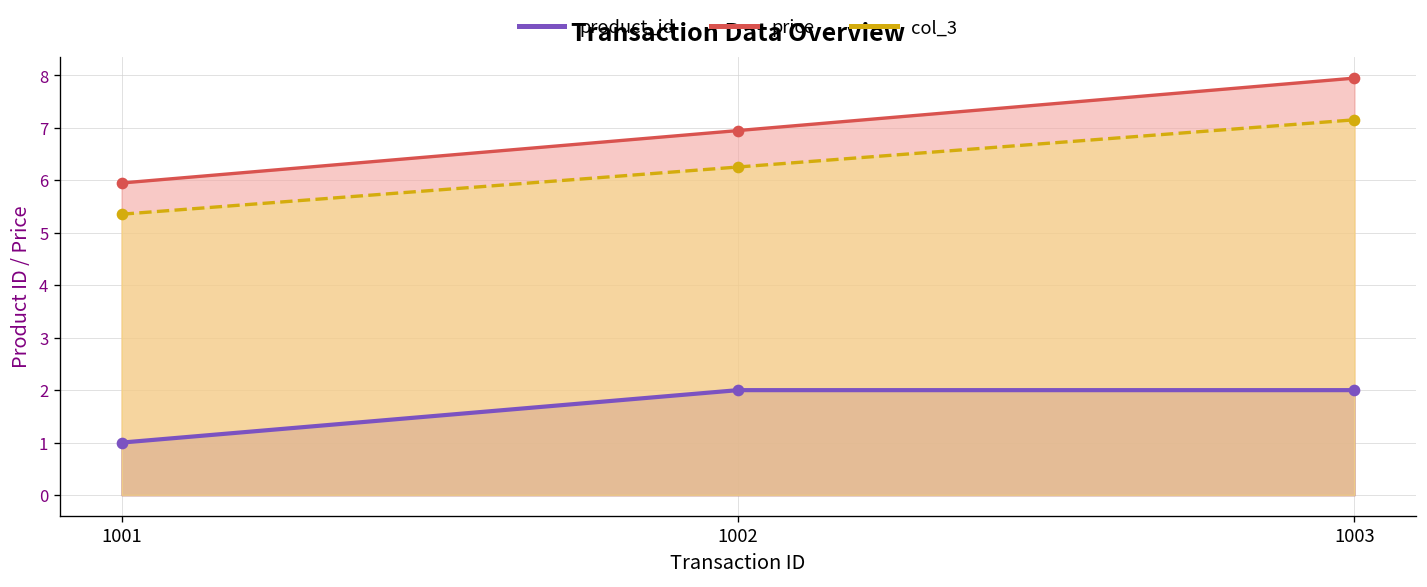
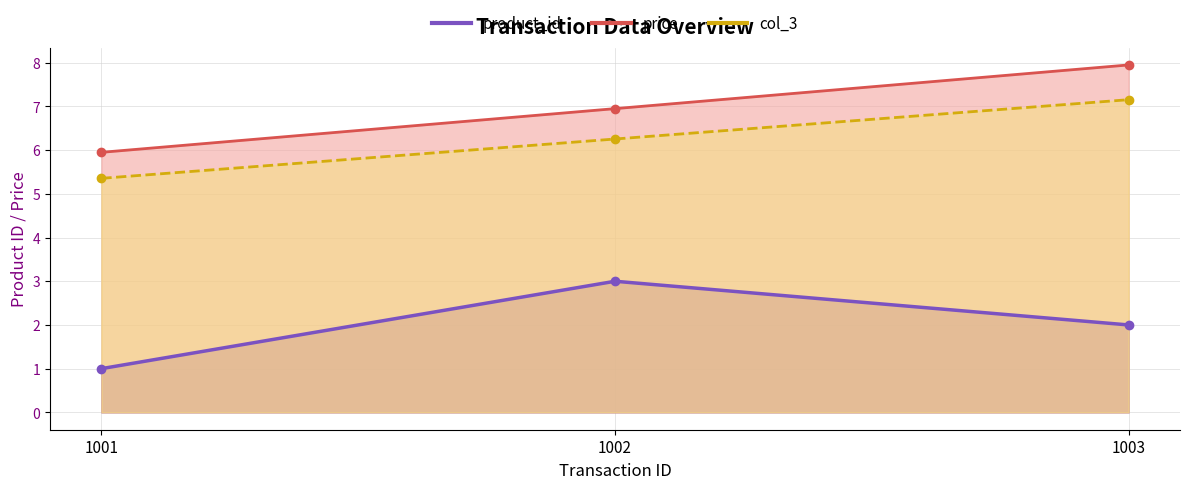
product_id, 1002: 2 -> 3
